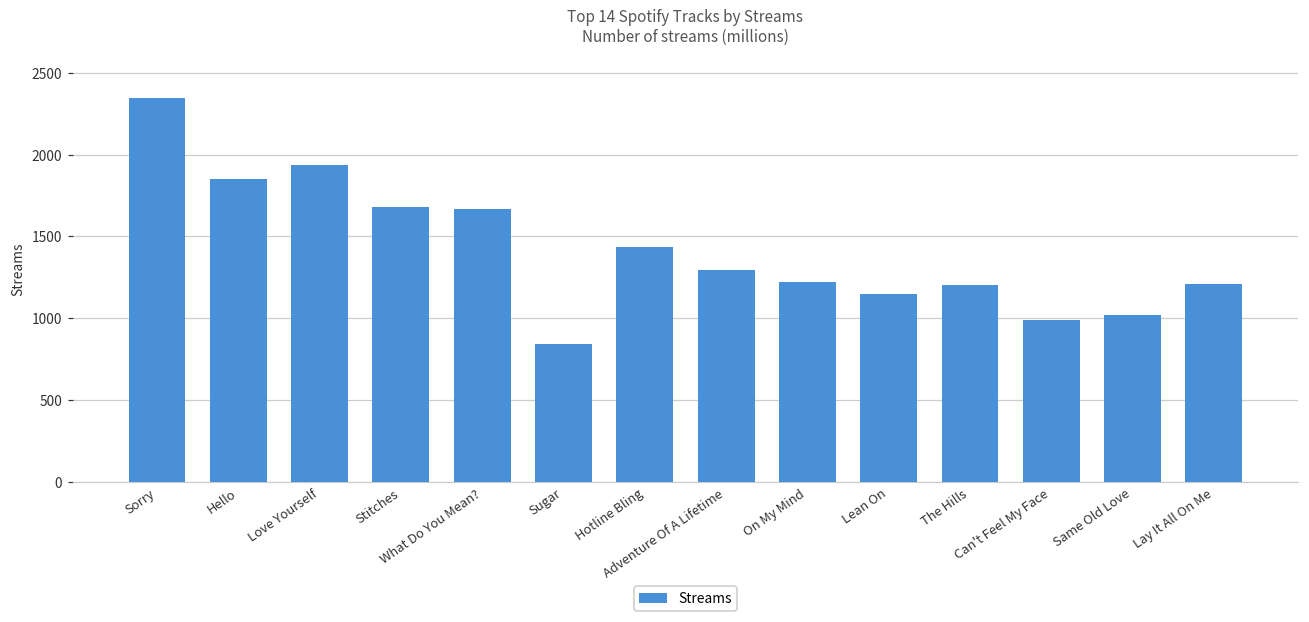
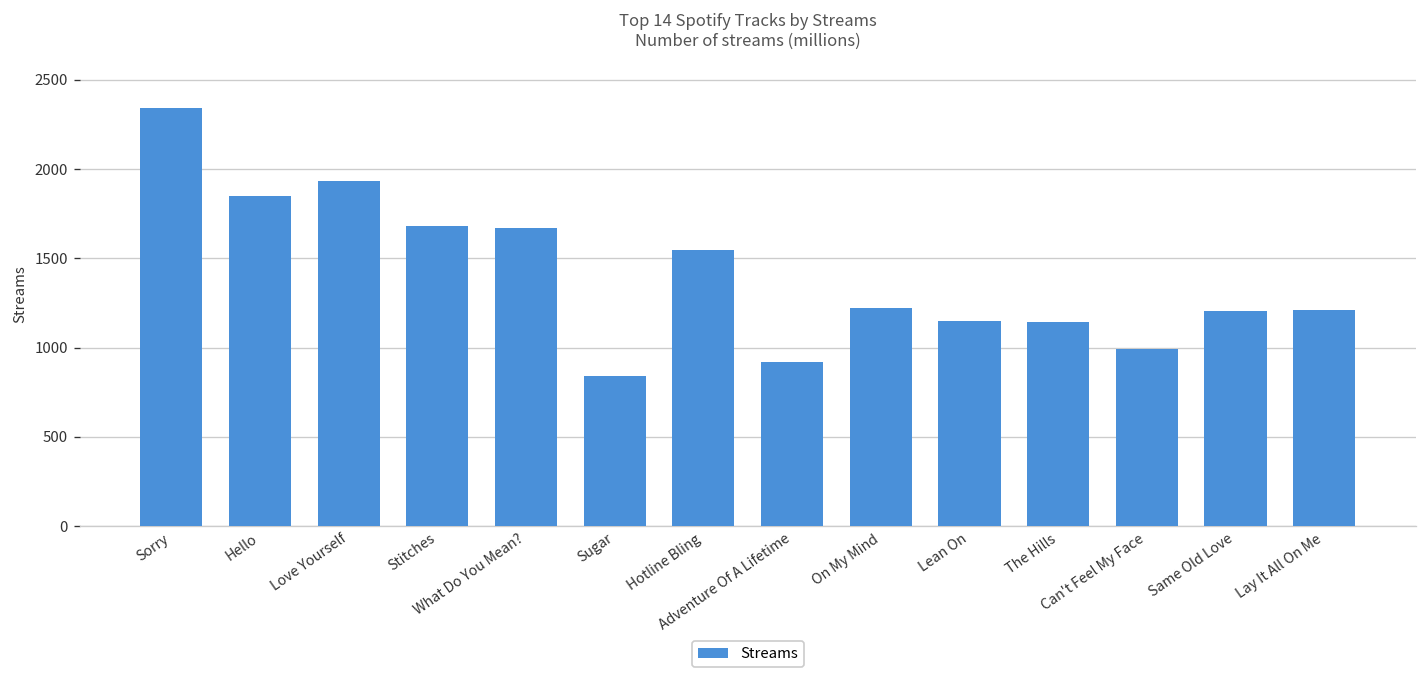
Hotline Bling: 1440 -> 1550
Adventure Of A Lifetime: 1300 -> 920
The Hills: 1200 -> 1140
Same Old Love: 1020 -> 1210
